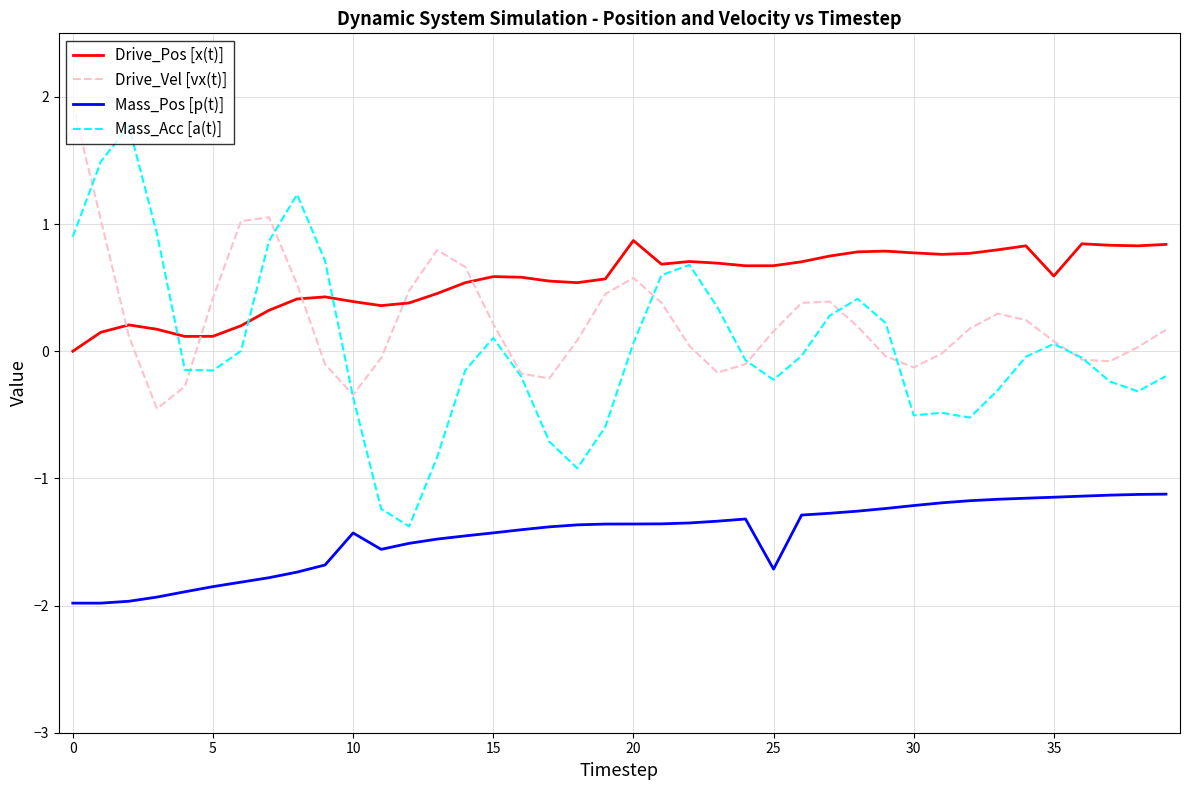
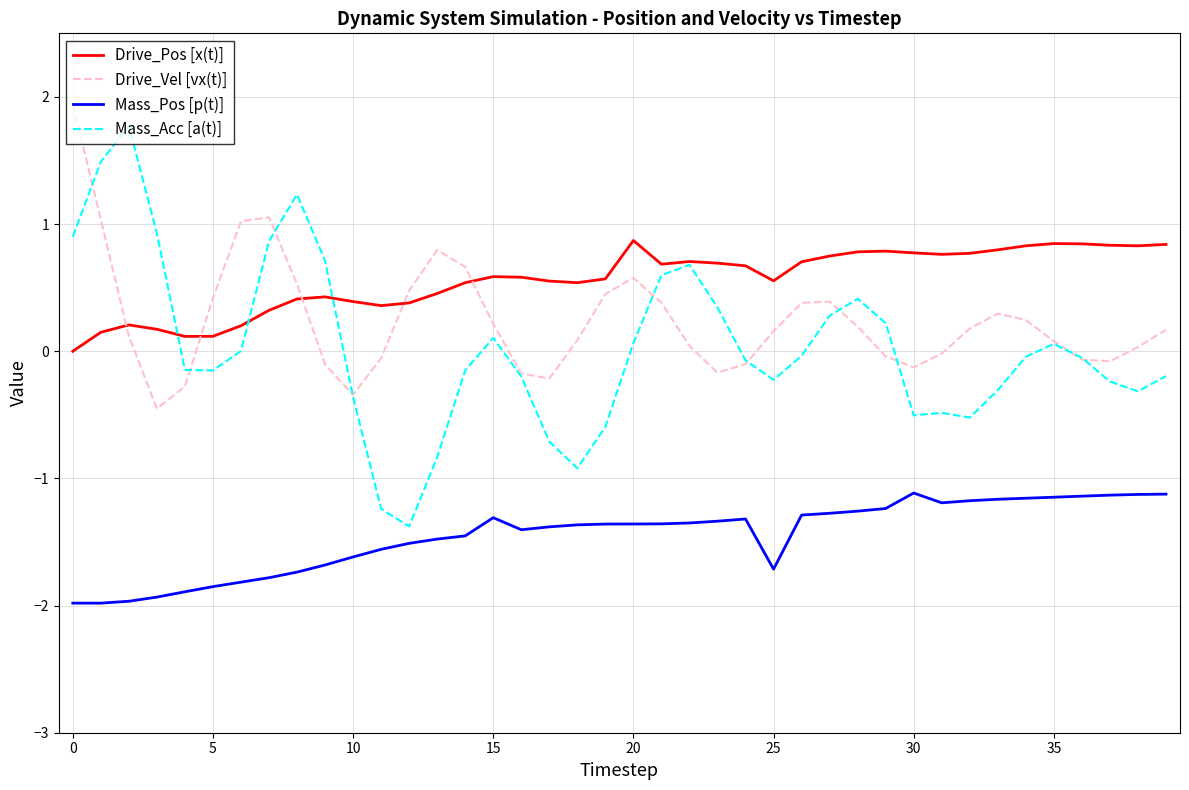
Mass_Pos [p(t)], 10: -1.43 -> -1.62
Mass_Pos [p(t)], 15: -1.43 -> -1.31
Drive_Pos [x(t)], 25: 0.67 -> 0.55
Mass_Pos [p(t)], 30: -1.21 -> -1.11
Drive_Pos [x(t)], 35: 0.59 -> 0.85
